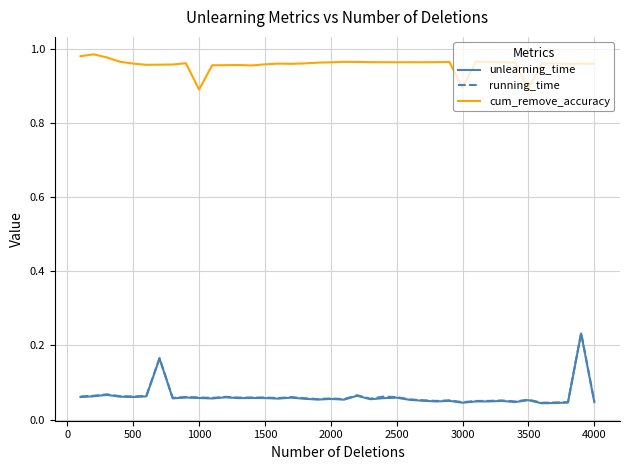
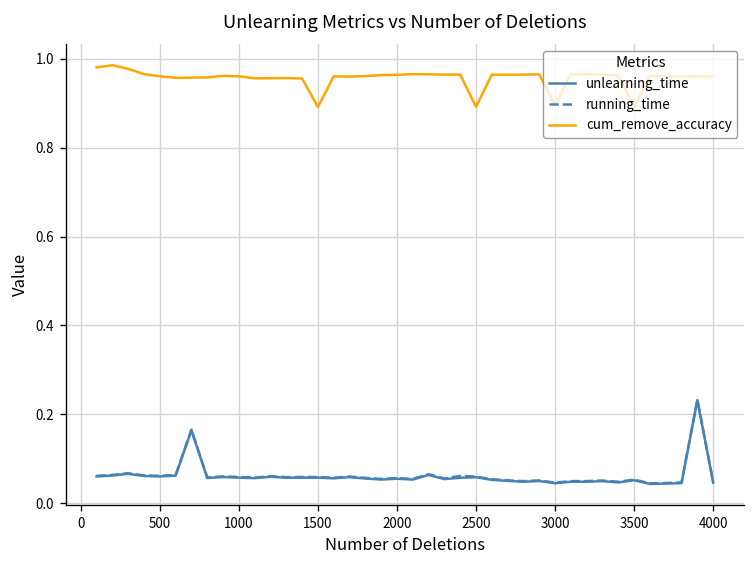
cum_remove_accuracy, 1000: 0.89 -> 0.96
cum_remove_accuracy, 1500: 0.96 -> 0.89
cum_remove_accuracy, 2500: 0.96 -> 0.89
